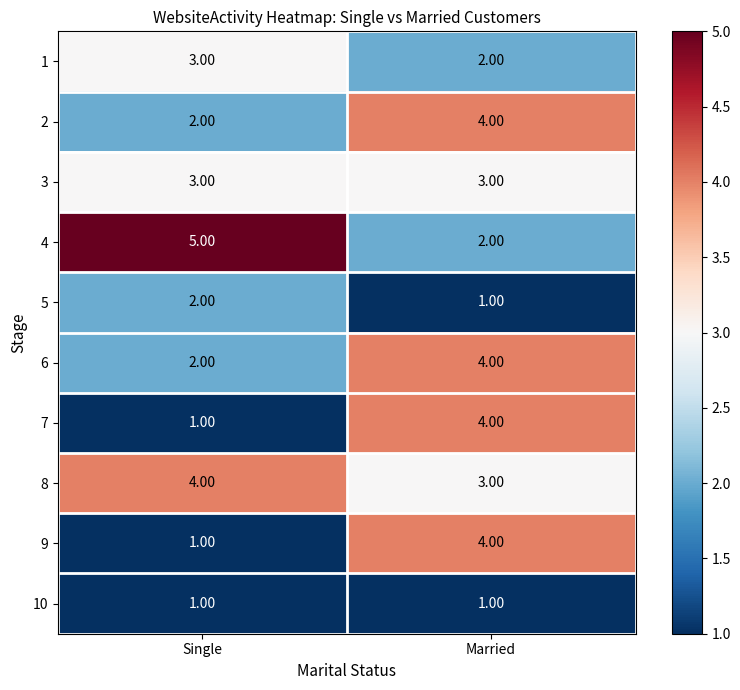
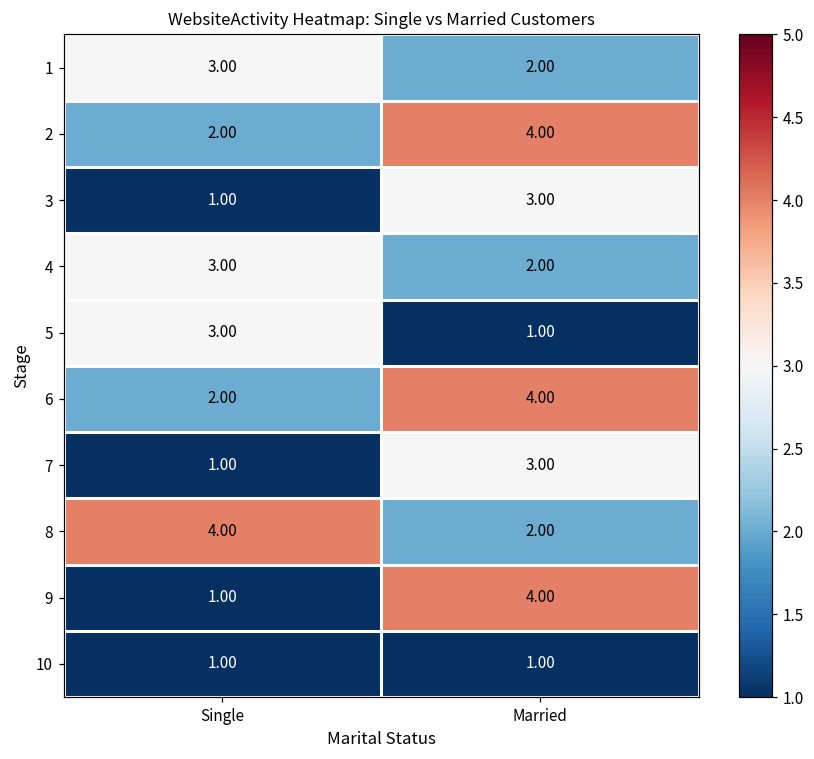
3, Single: 3.00 -> 1.00
4, Single: 5.00 -> 3.00
5, Single: 2.00 -> 3.00
7, Married: 4.00 -> 3.00
8, Married: 3.00 -> 2.00
